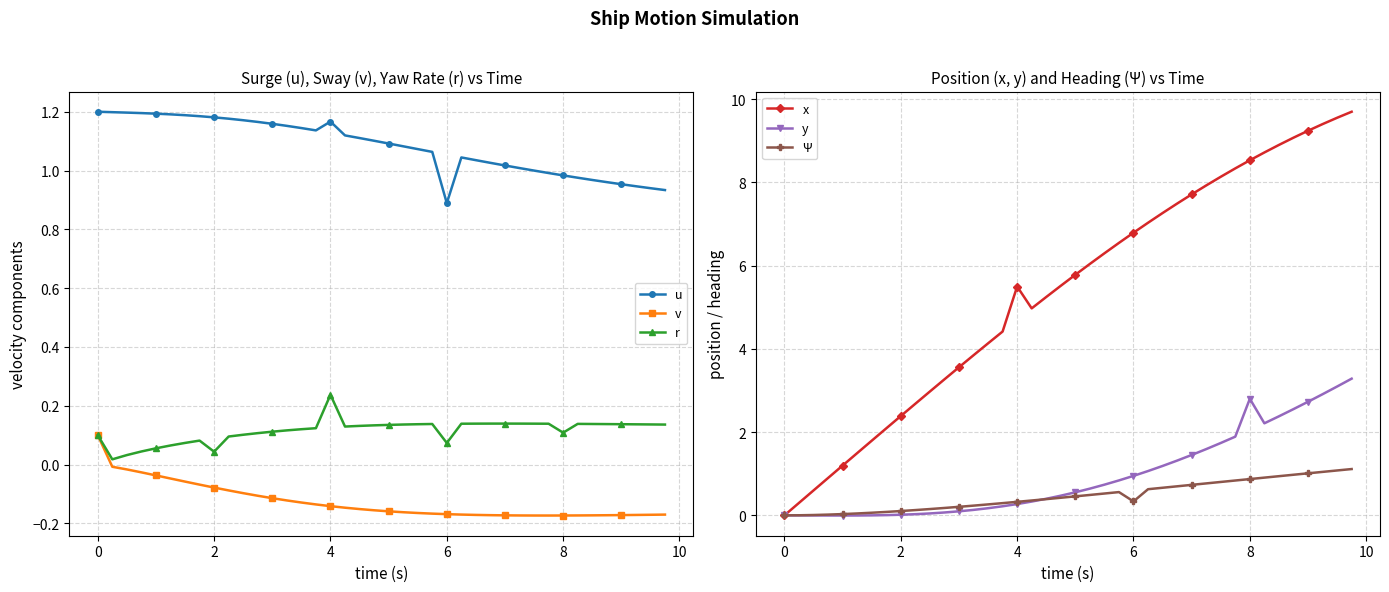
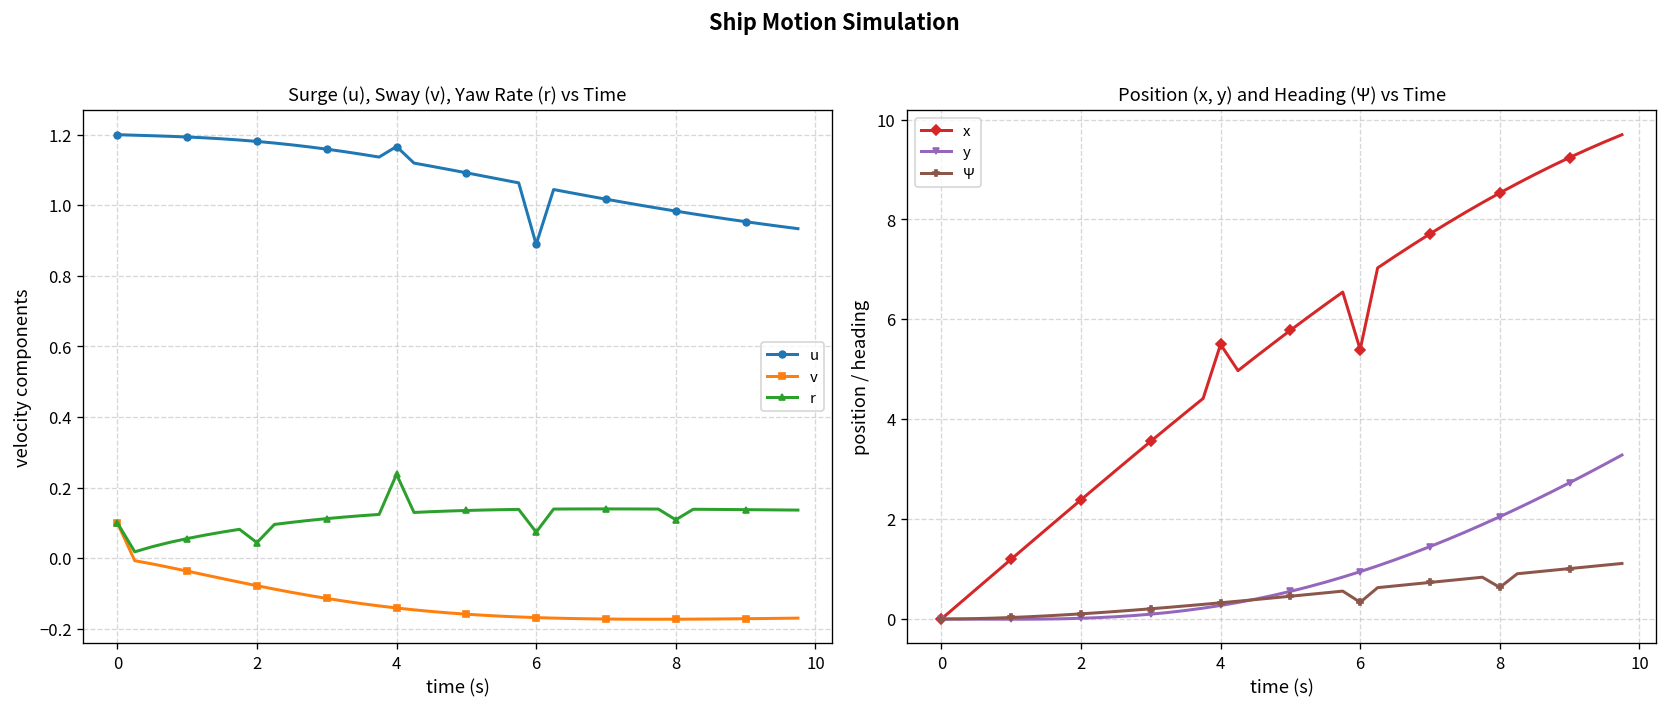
Position (x, y) and Heading (Ψ) vs Time, x, 6: 6.8 -> 5.4
Position (x, y) and Heading (Ψ) vs Time, y, 8: 2.8 -> 2.0
Position (x, y) and Heading (Ψ) vs Time, Ψ, 8: 0.9 -> 0.6
